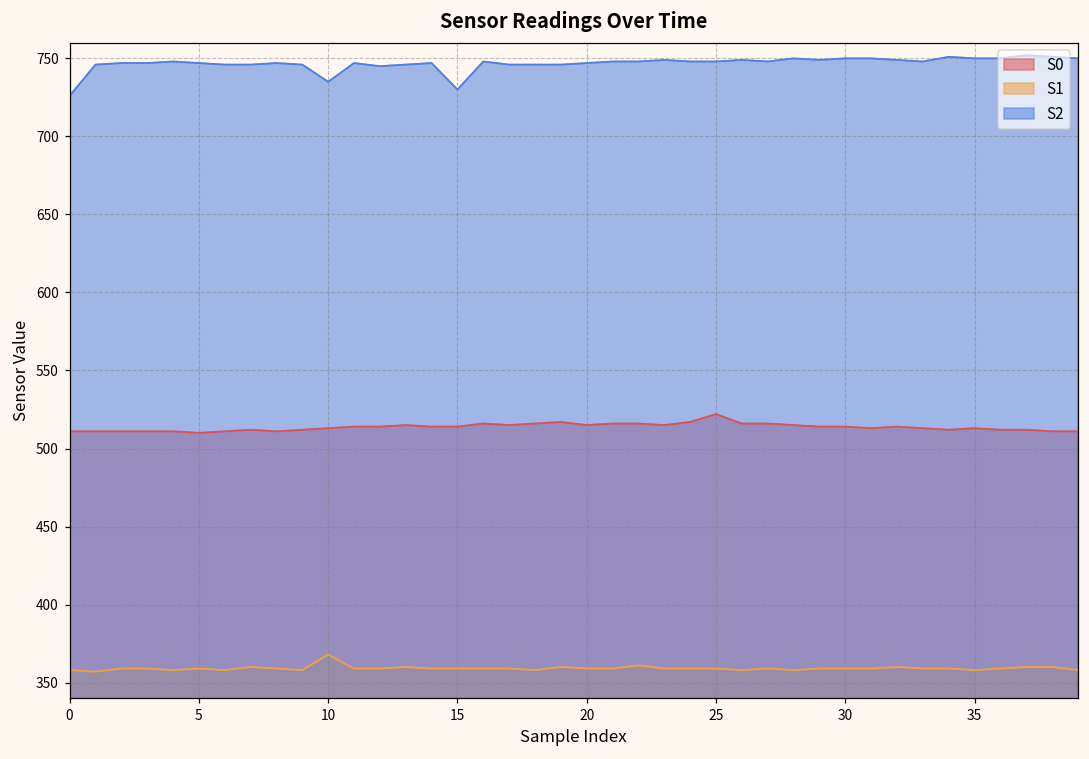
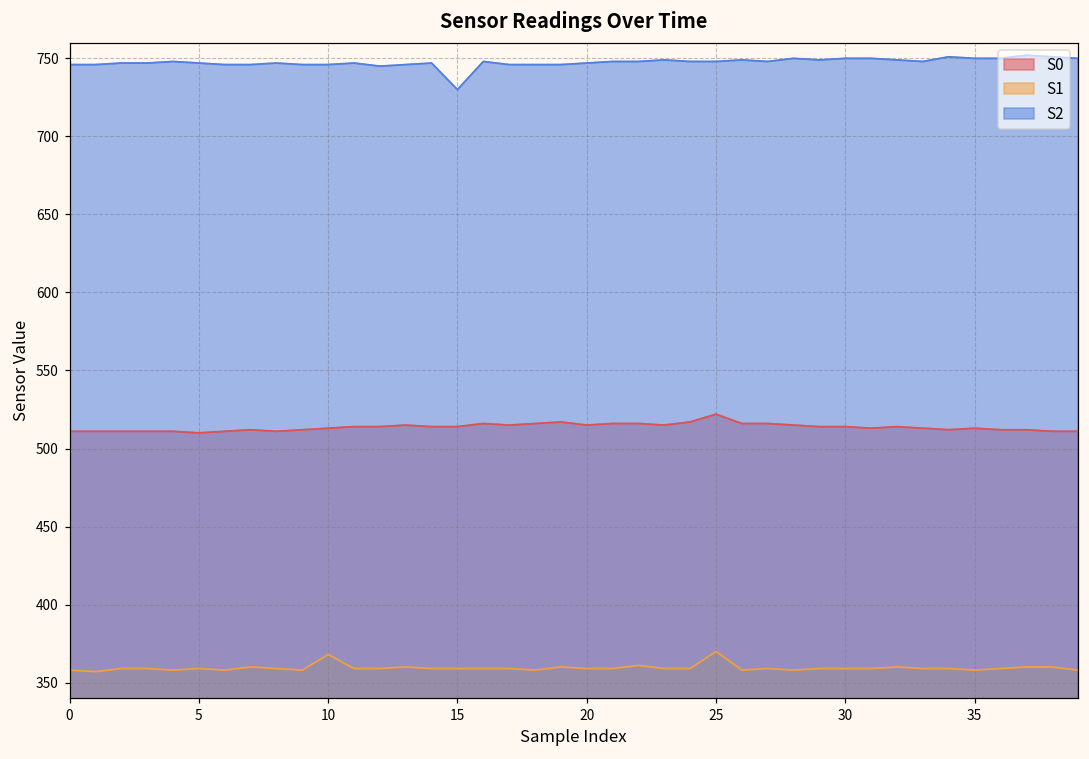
S2, 0: 726 -> 746
S2, 10: 735 -> 746
S1, 25: 359 -> 370
